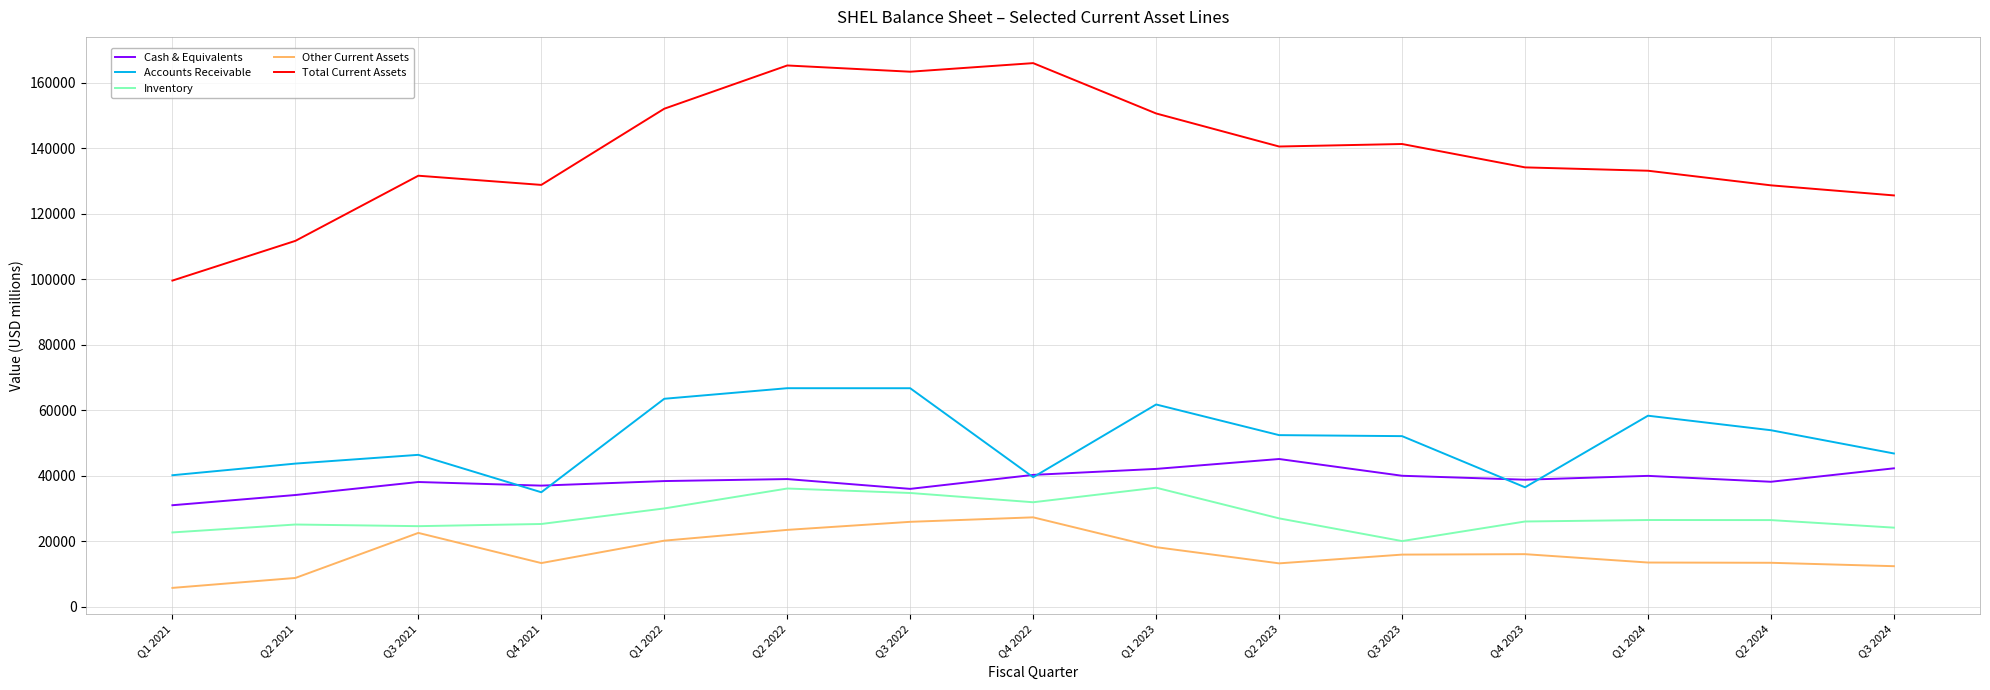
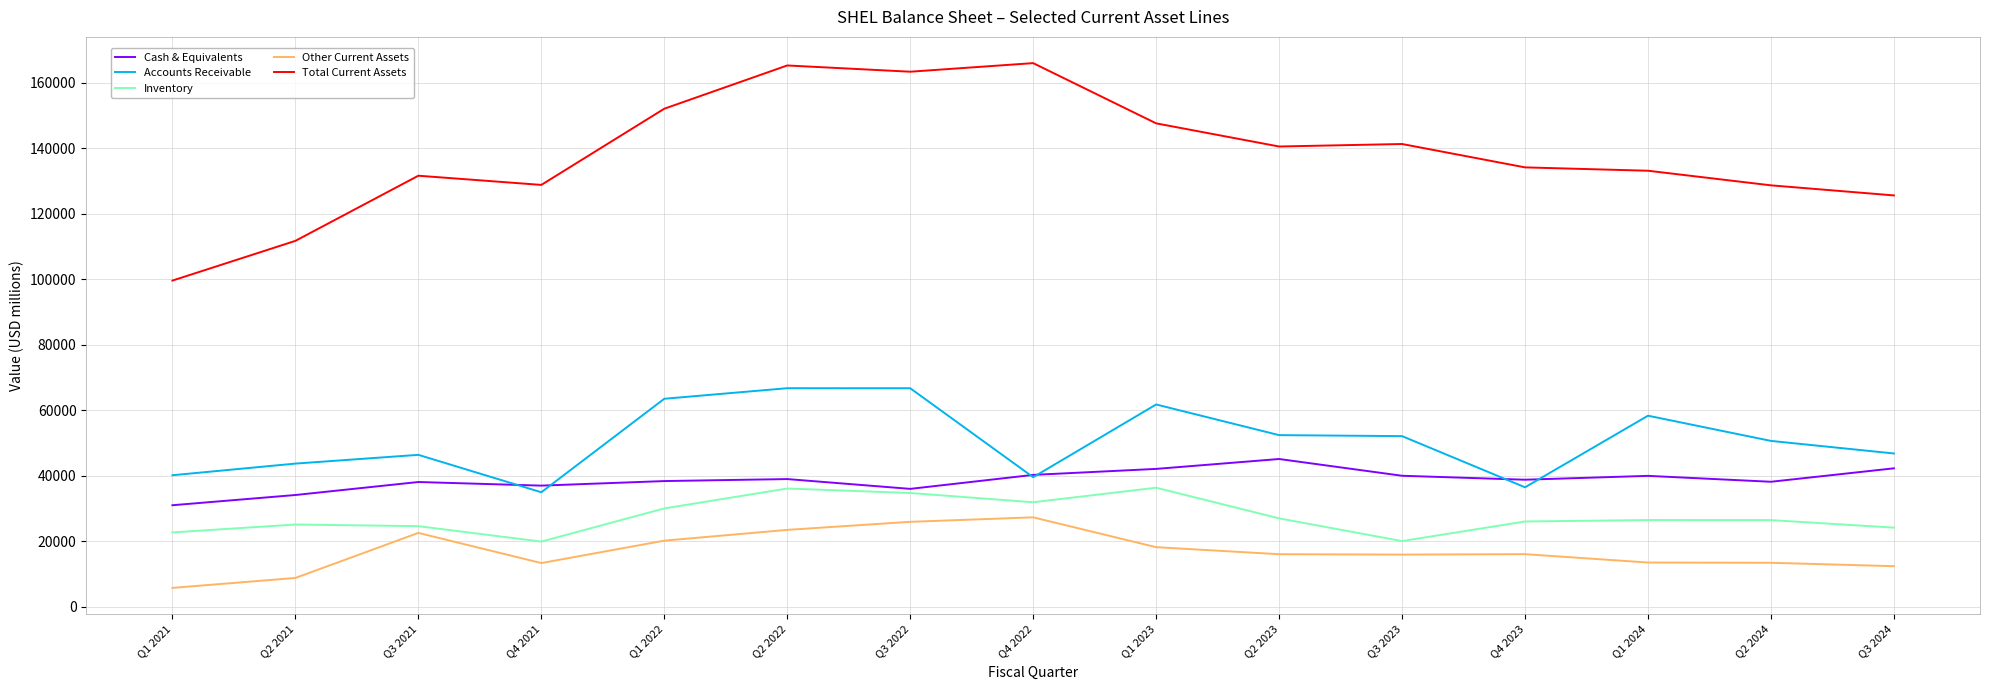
Inventory, Q4 2021: 25000 -> 20000
Total Current Assets, Q1 2023: 151000 -> 148000
Other Current Assets, Q2 2023: 13000 -> 16000
Accounts Receivable, Q2 2024: 54000 -> 51000
